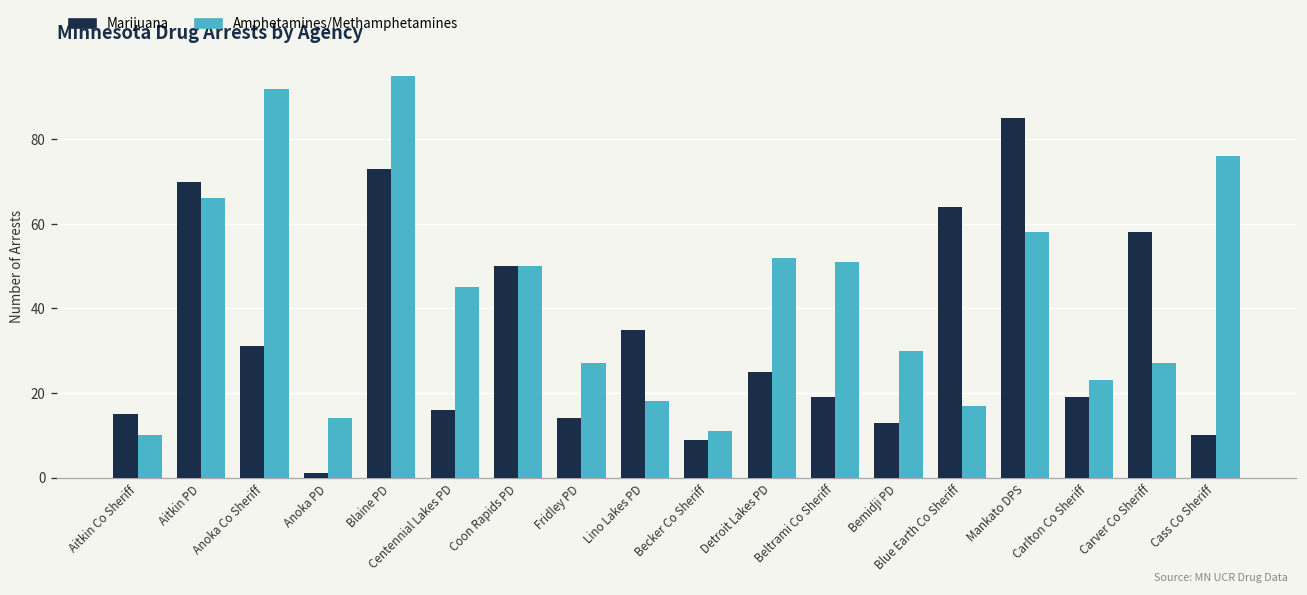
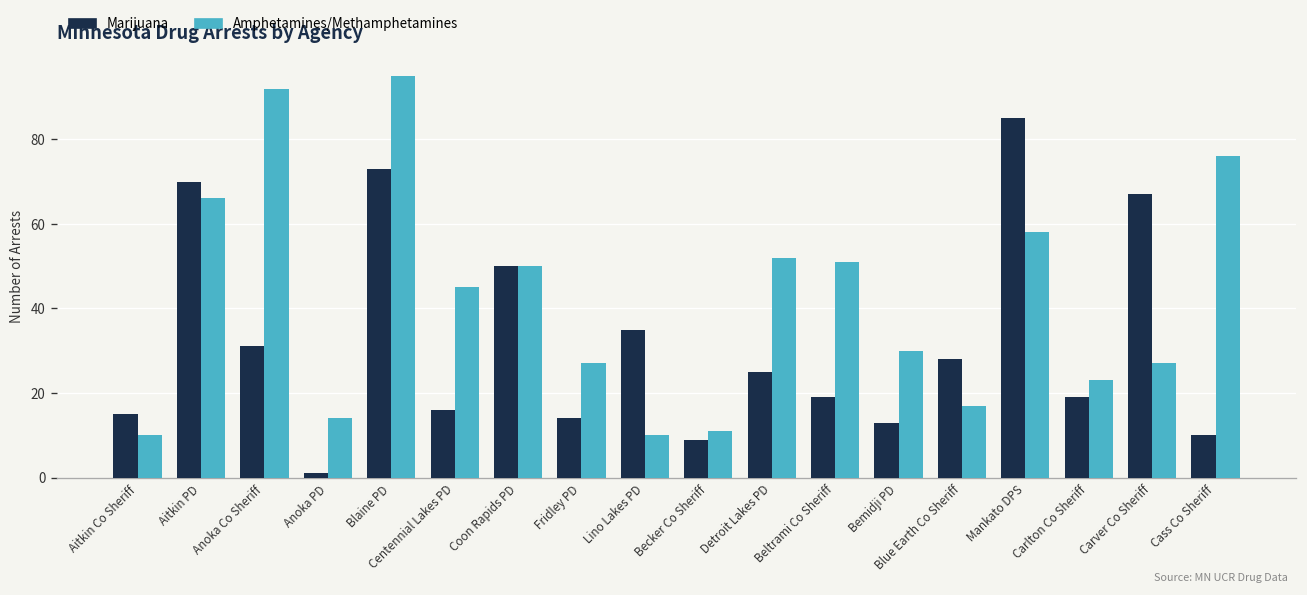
Amphetamines/Methamphetamines, Lino Lakes PD: 18 -> 10
Marijuana, Blue Earth Co Sheriff: 64 -> 28
Marijuana, Carver Co Sheriff: 58 -> 67
